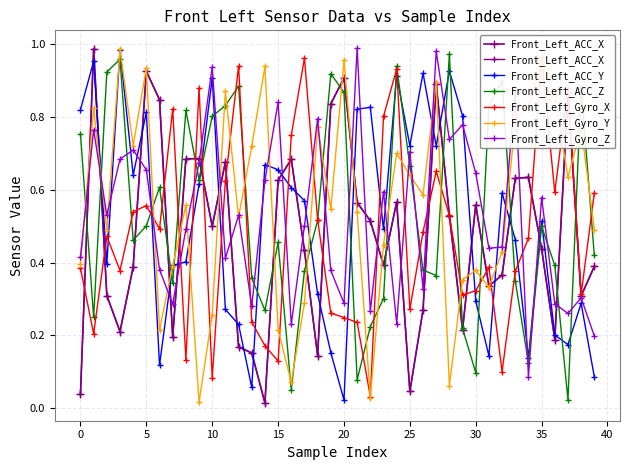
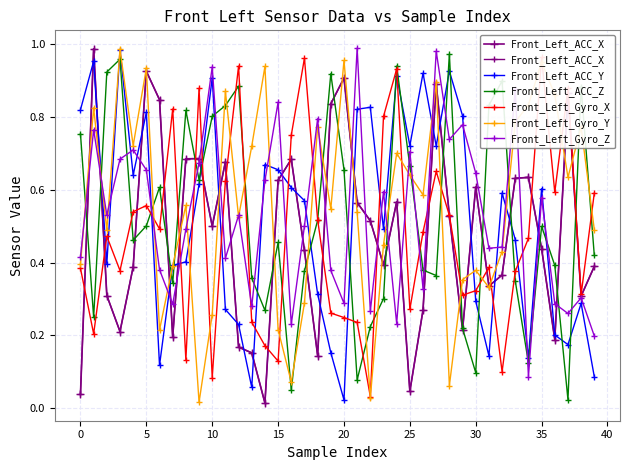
Front_Left_ACC_Z, 20: 0.87 -> 0.66
Front_Left_ACC_X, 30: 0.56 -> 0.61
Front_Left_ACC_Y, 35: 0.51 -> 0.60
